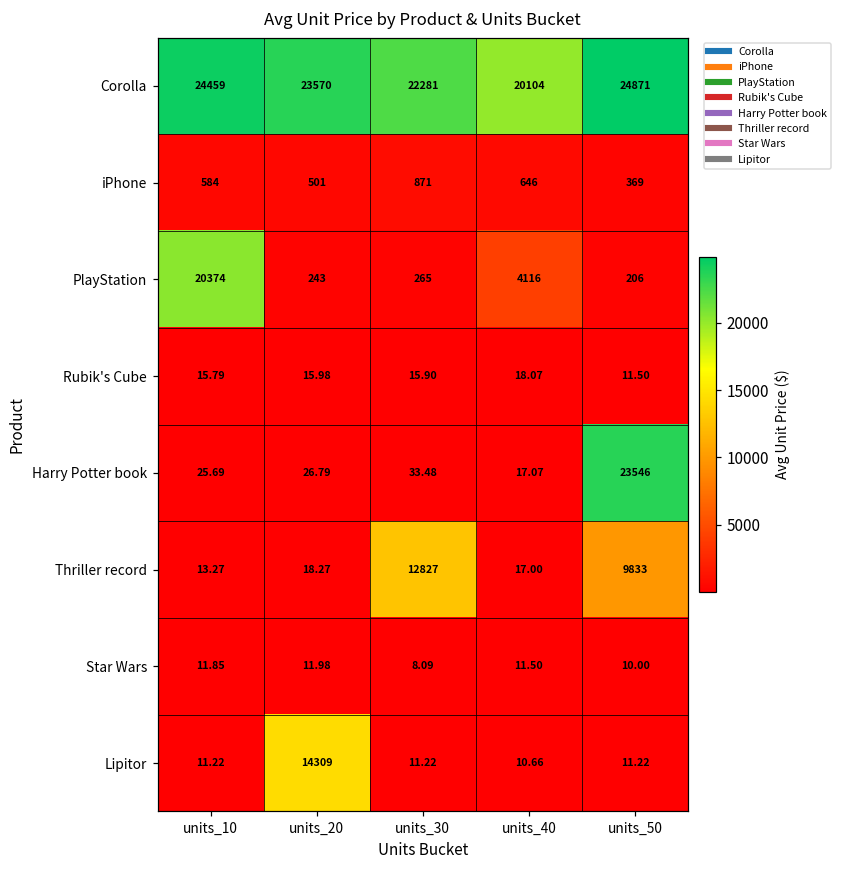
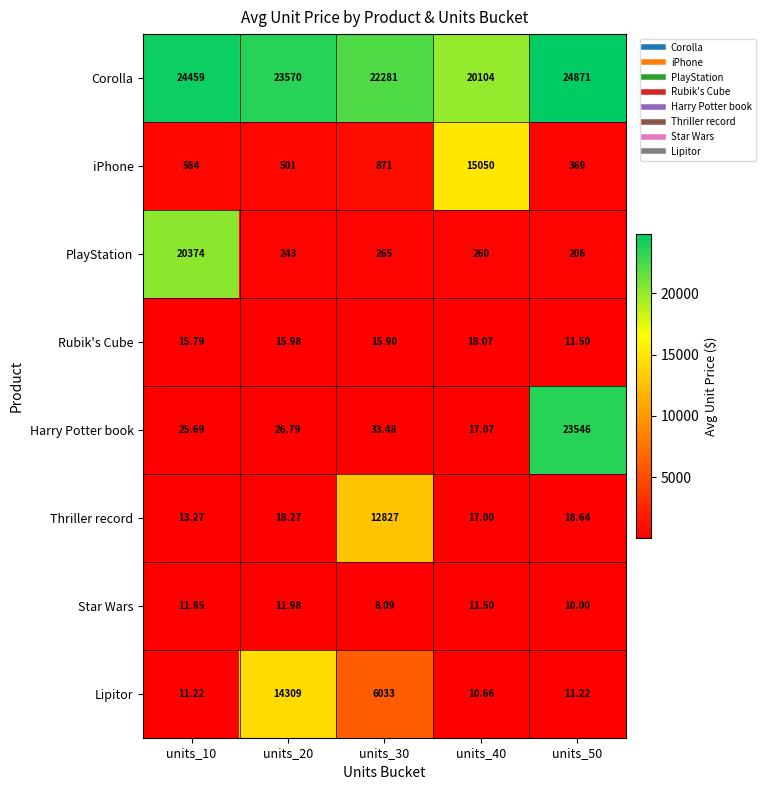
iPhone, units_40: 646 -> 15050
PlayStation, units_40: 4116 -> 260
Thriller record, units_50: 9833 -> 18.64
Lipitor, units_30: 11.22 -> 6033
